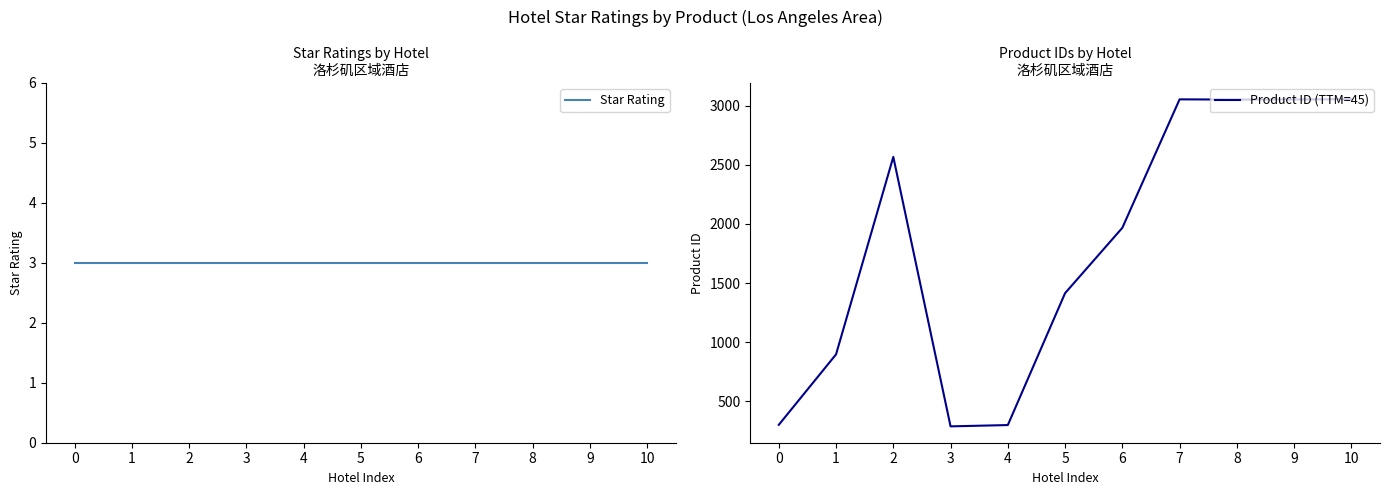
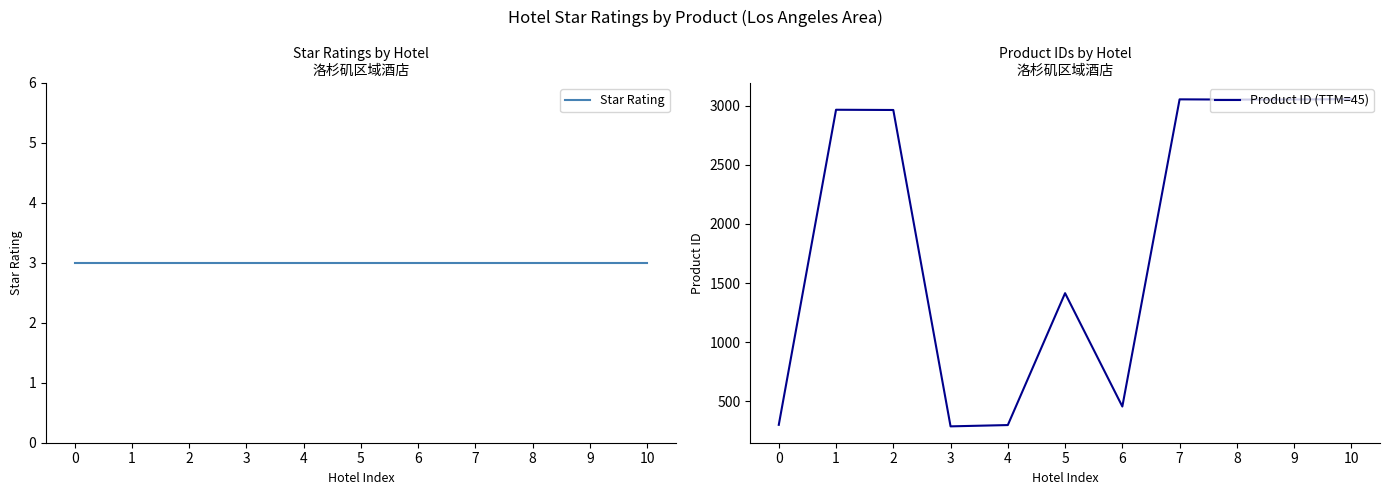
Product IDs by Hotel 洛杉矶区域酒店, 1: 900 -> 2970
Product IDs by Hotel 洛杉矶区域酒店, 2: 2570 -> 2960
Product IDs by Hotel 洛杉矶区域酒店, 6: 1970 -> 460
